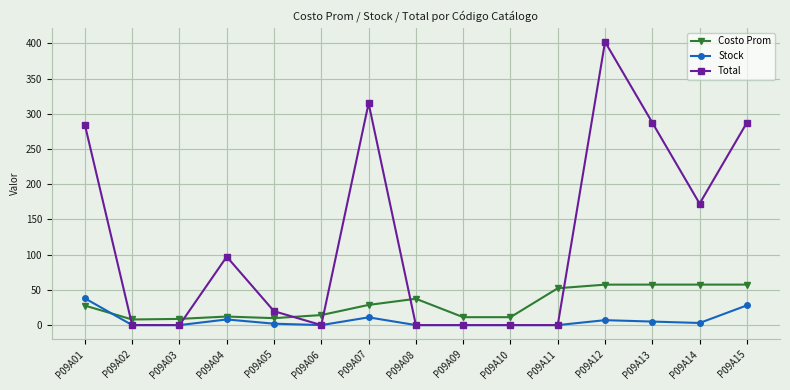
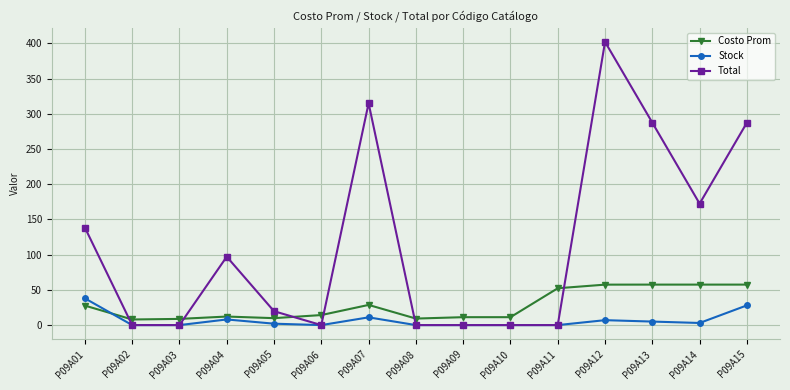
Total, P09A01: 280 -> 140
Costo Prom, P09A08: 40 -> 10
